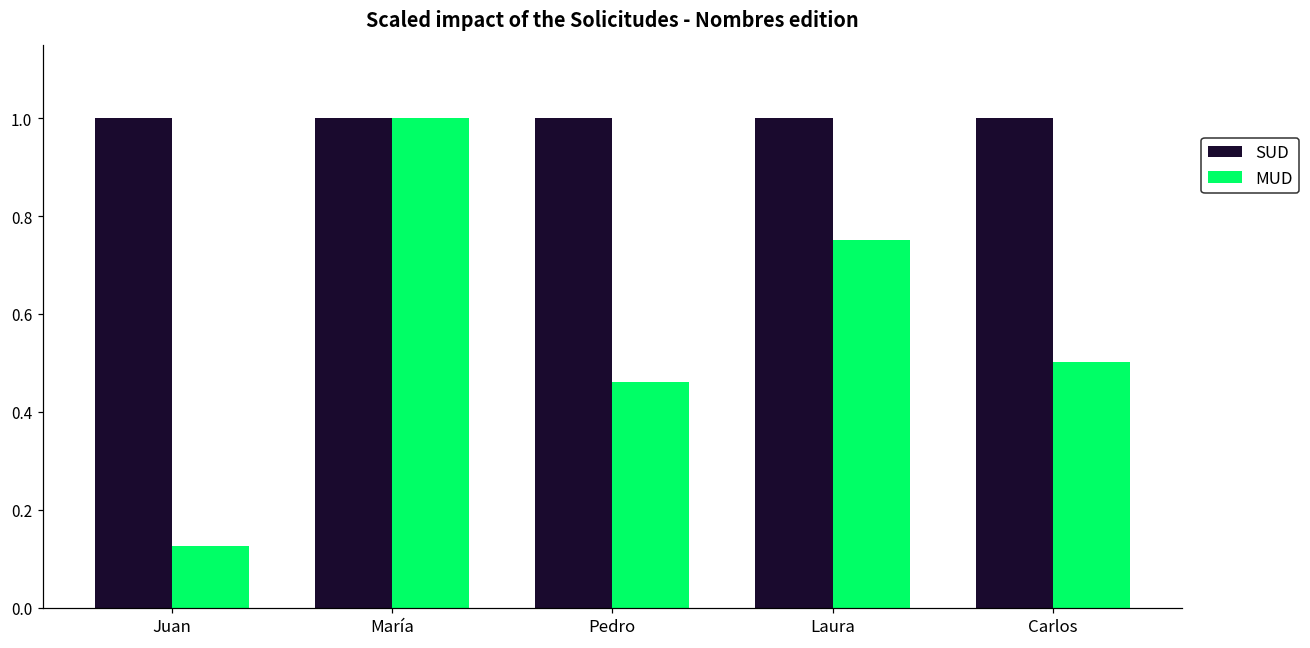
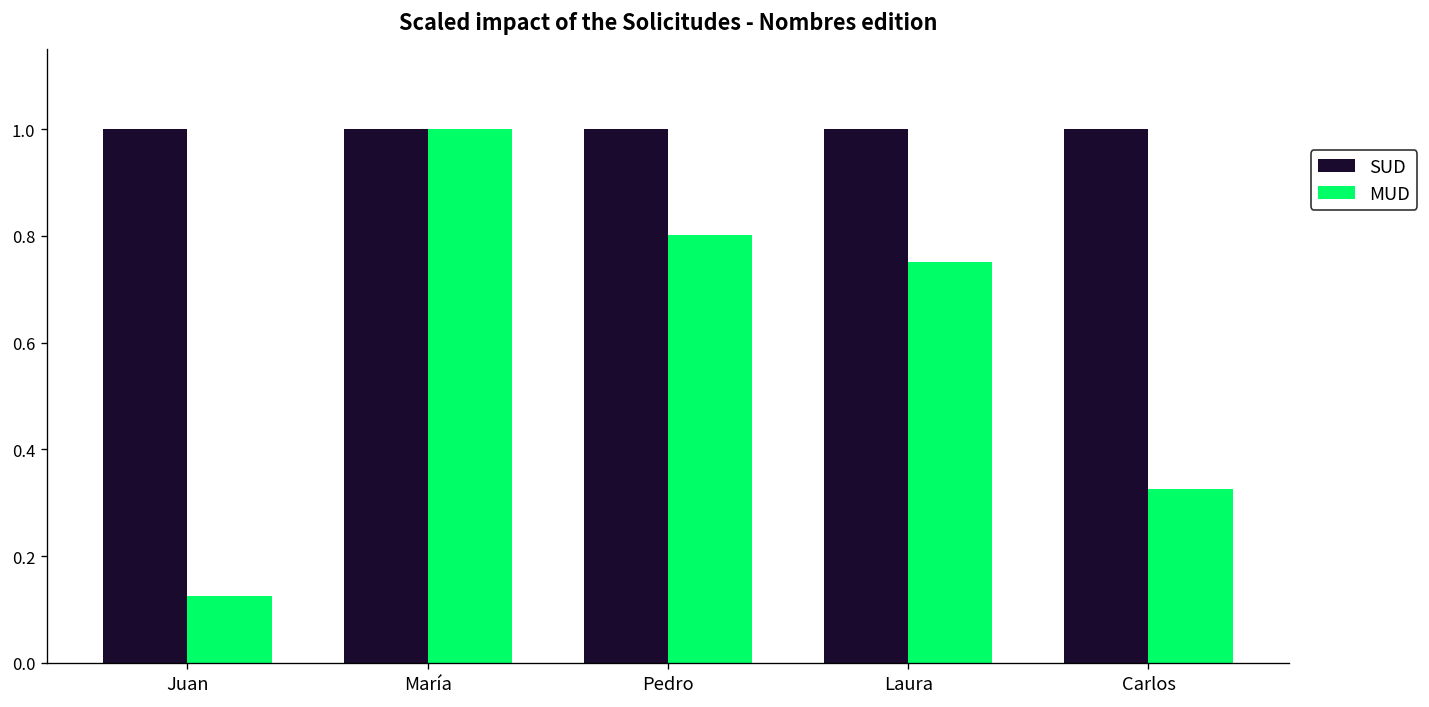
MUD, Pedro: 0.46 -> 0.80
MUD, Carlos: 0.50 -> 0.33
